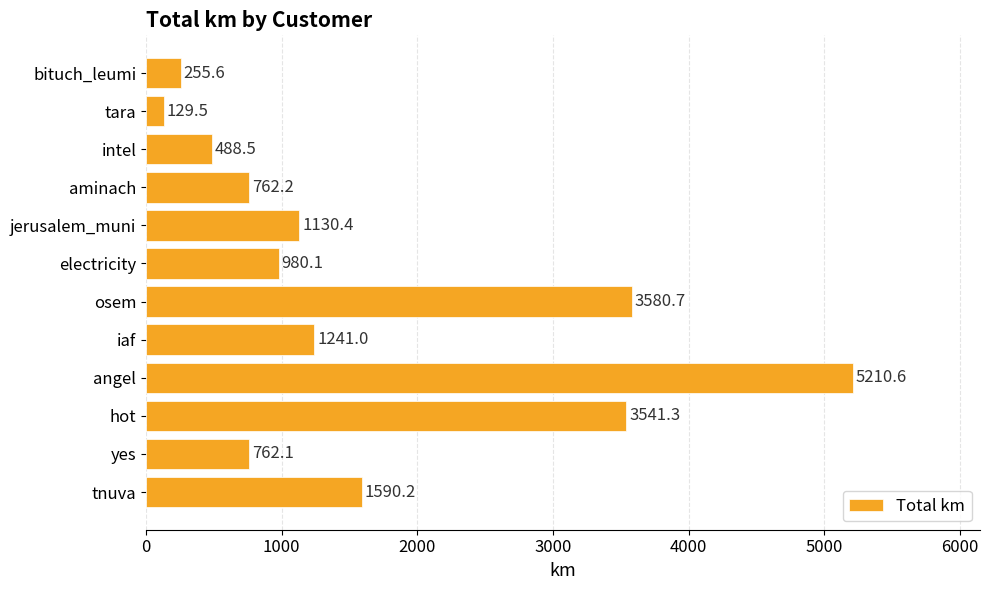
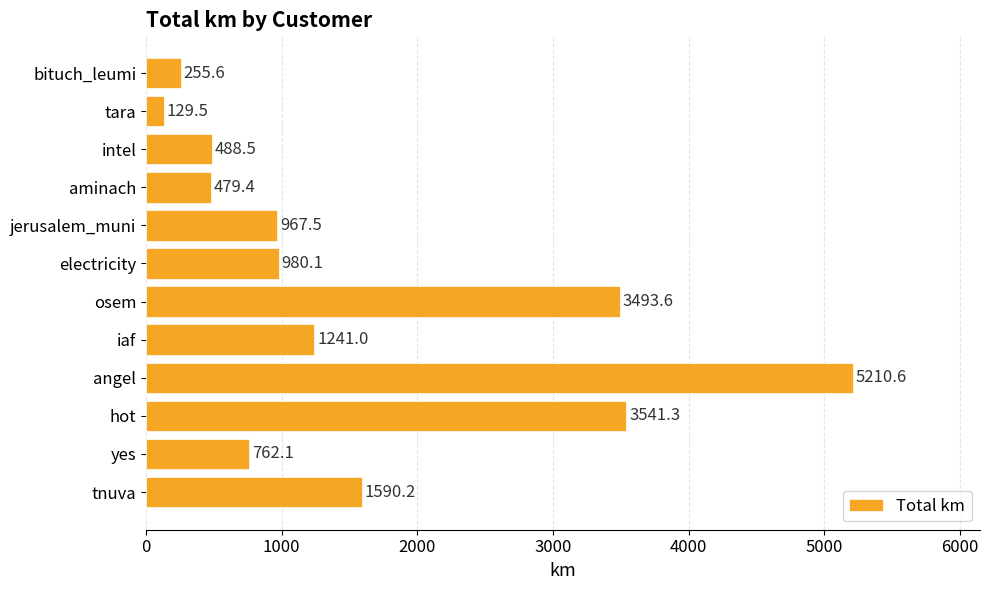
aminach: 762.2 -> 479.4
jerusalem_muni: 1130.4 -> 967.5
osem: 3580.7 -> 3493.6
